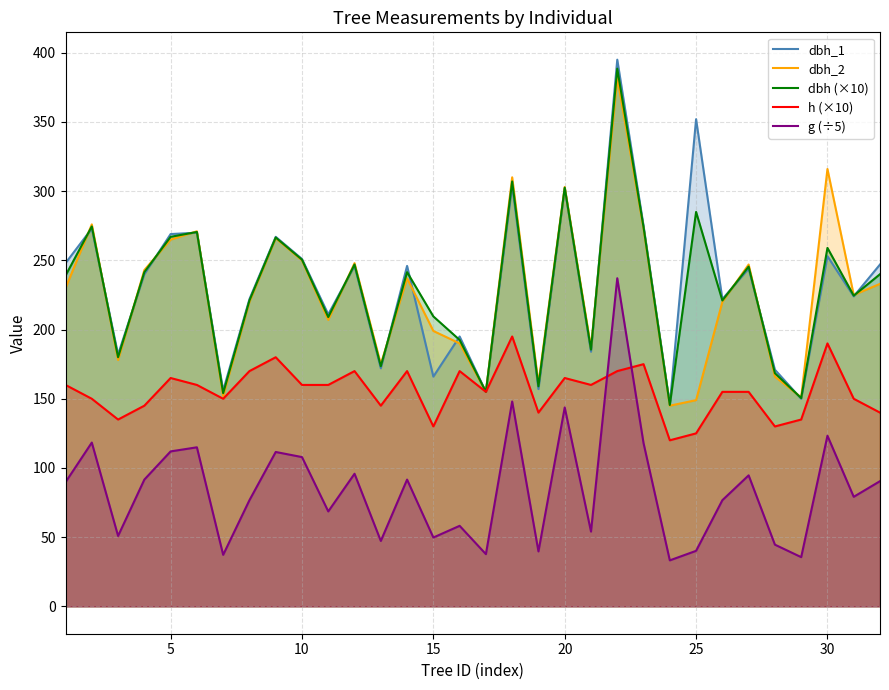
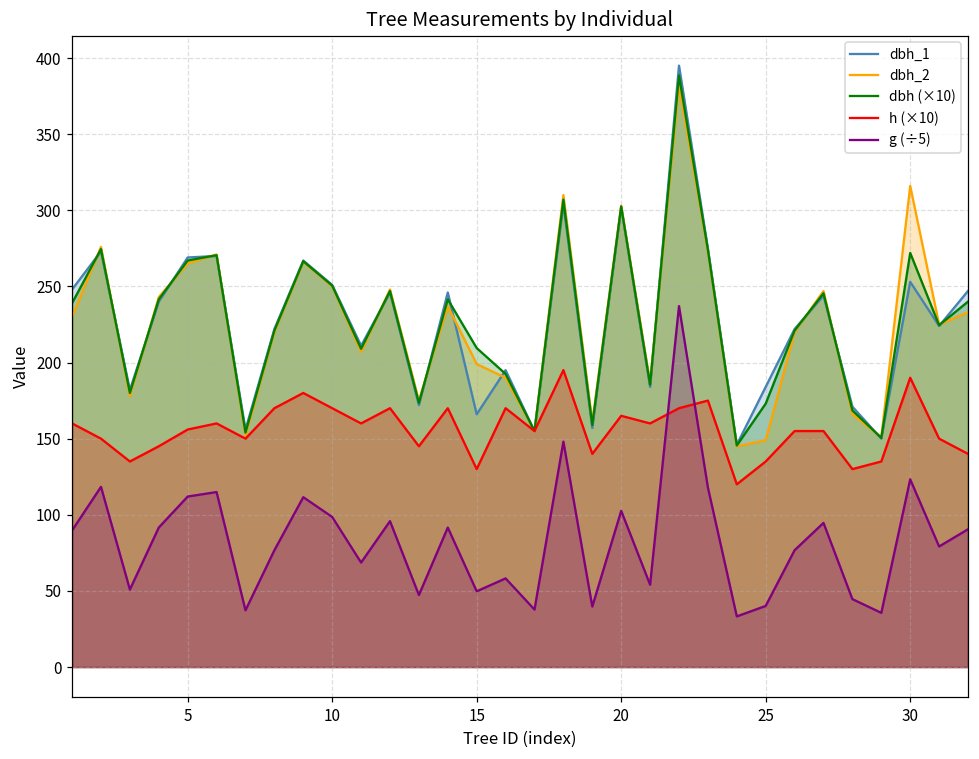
h (×10), 5: 165 -> 156
h (×10), 10: 160 -> 170
g (÷5), 10: 108 -> 99
g (÷5), 20: 144 -> 103
dbh_1, 25: 352 -> 184
dbh (×10), 25: 285 -> 173
h (×10), 25: 125 -> 135
dbh (×10), 30: 259 -> 272
